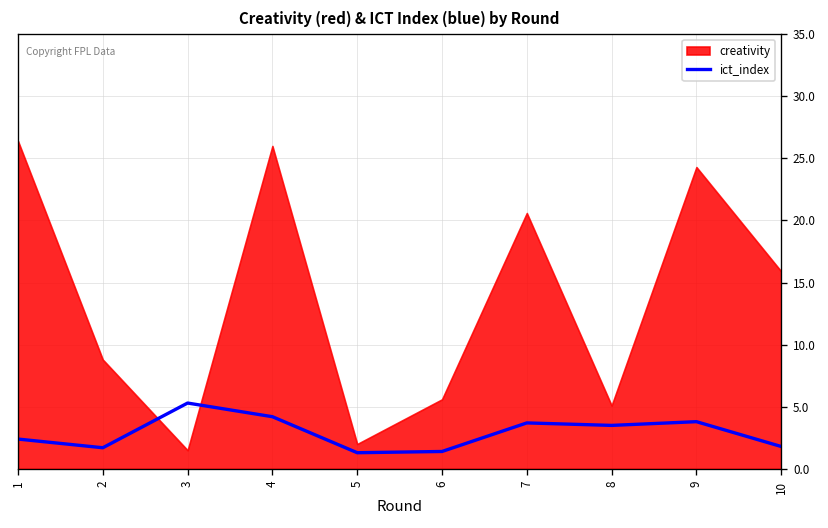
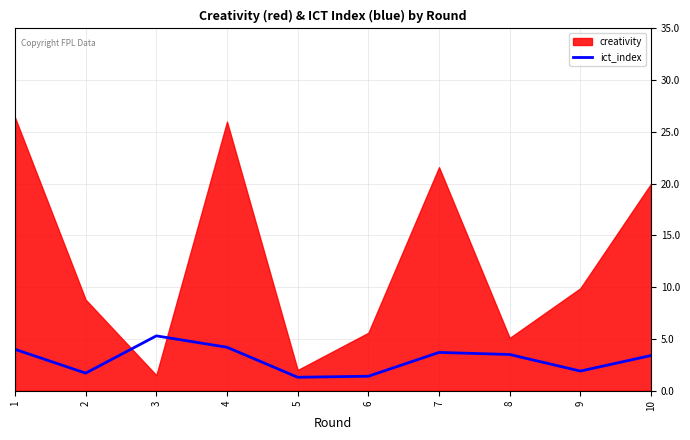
ict_index, 1: 2.4 -> 4.0
creativity, 7: 20.6 -> 21.6
ict_index, 9: 3.8 -> 1.9
creativity, 9: 24.3 -> 9.9
ict_index, 10: 1.8 -> 3.4
creativity, 10: 15.9 -> 20.0
